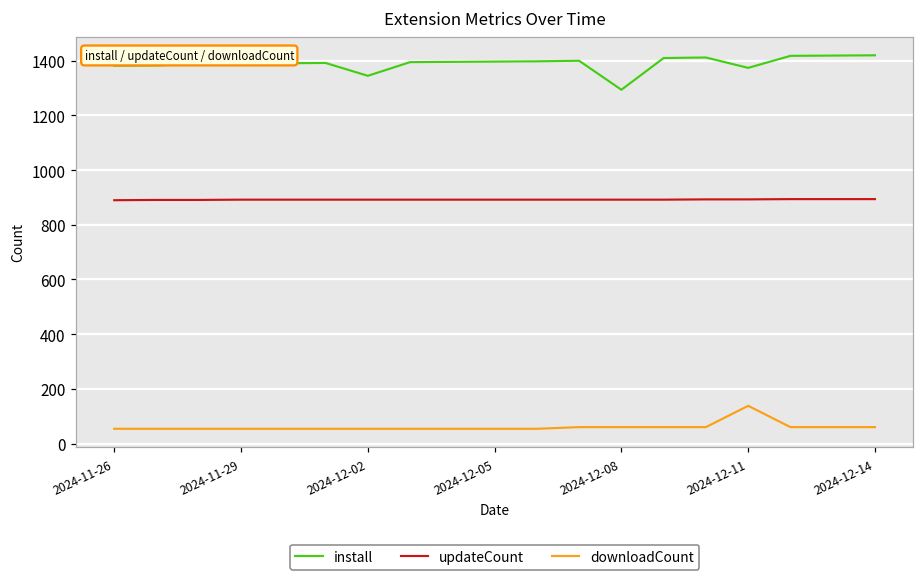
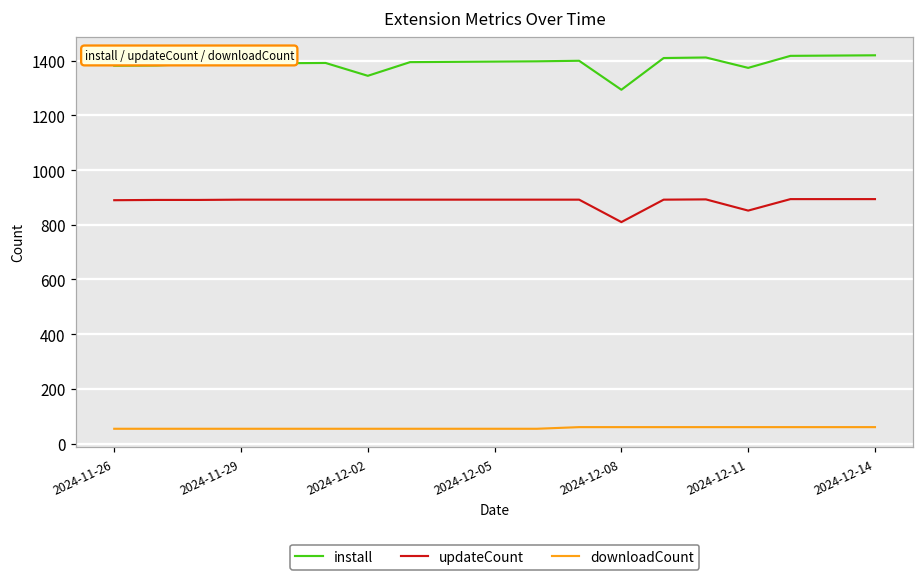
updateCount, 2024-12-08: 890 -> 810
updateCount, 2024-12-11: 890 -> 850
downloadCount, 2024-12-11: 140 -> 60
